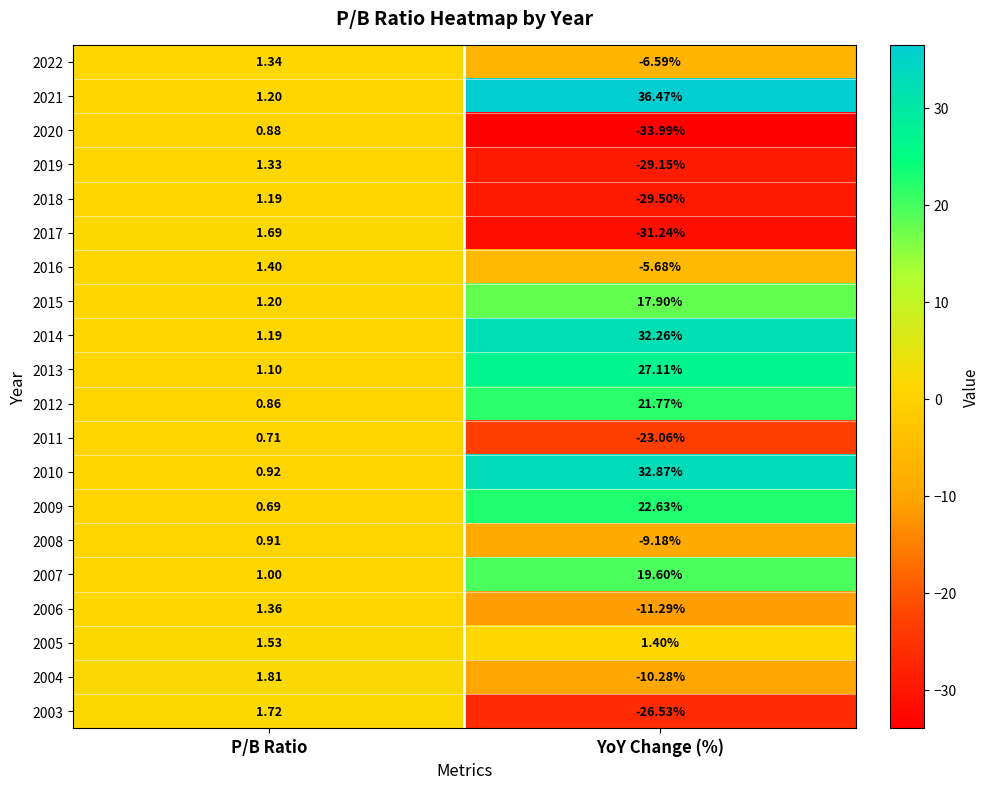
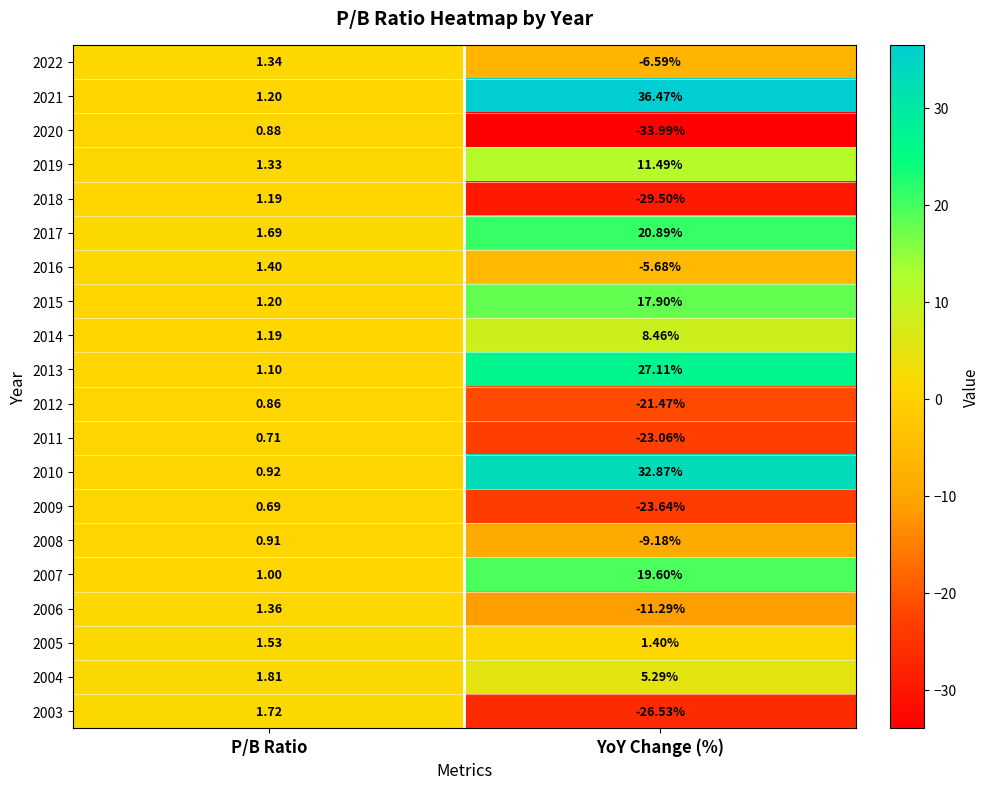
2019, YoY Change (%): -29.15% -> 11.49%
2017, YoY Change (%): -31.24% -> 20.89%
2014, YoY Change (%): 32.26% -> 8.46%
2012, YoY Change (%): 21.77% -> -21.47%
2009, YoY Change (%): 22.63% -> -23.64%
2004, YoY Change (%): -10.28% -> 5.29%
